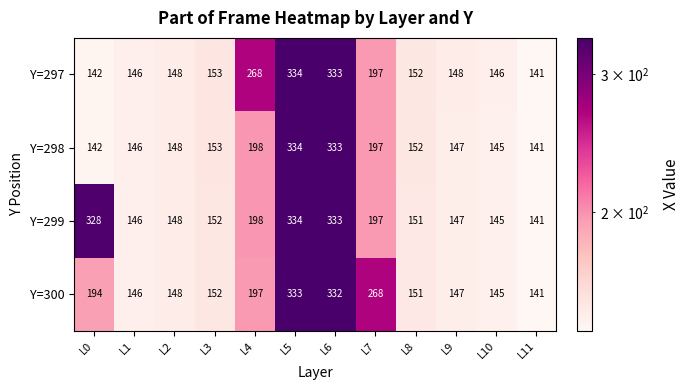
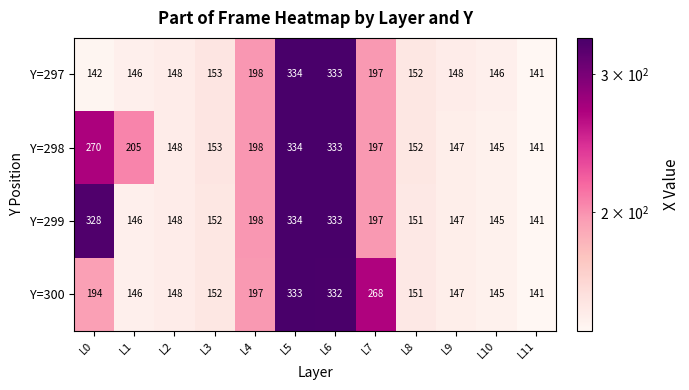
Y=297, L4: 268 -> 198
Y=298, L0: 142 -> 270
Y=298, L1: 146 -> 205
